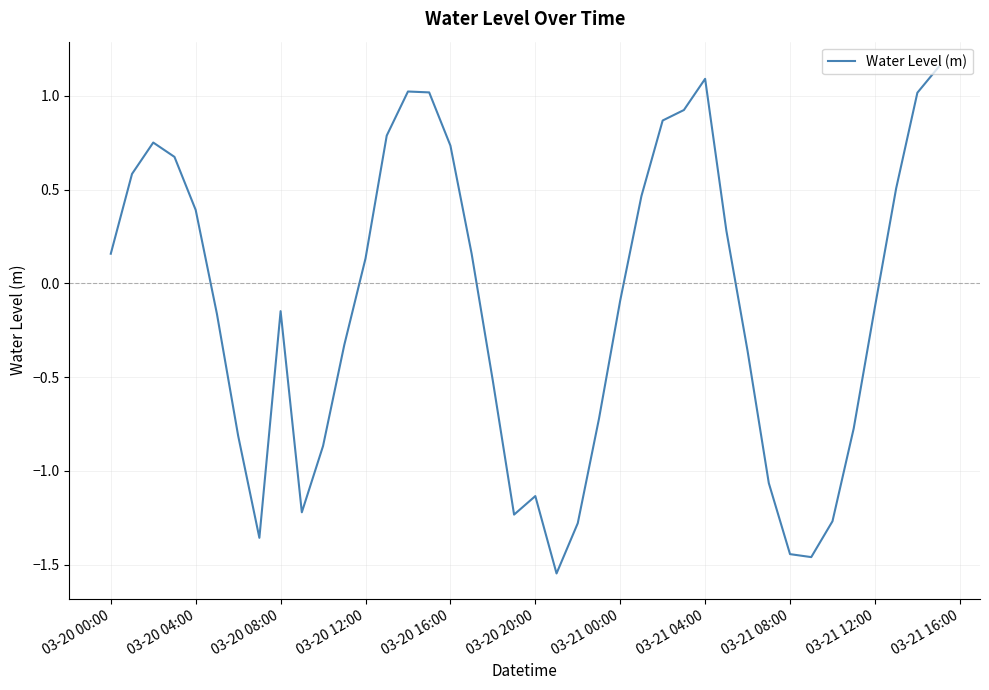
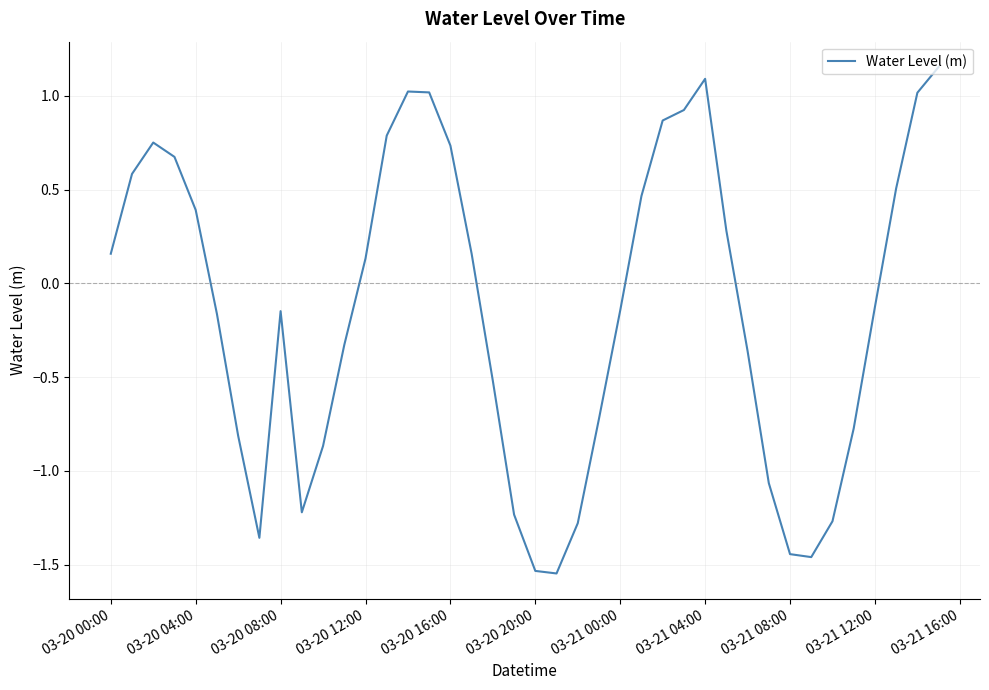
03-20 20:00: -1.13 -> -1.53
03-21 00:00: -0.09 -> -0.14
